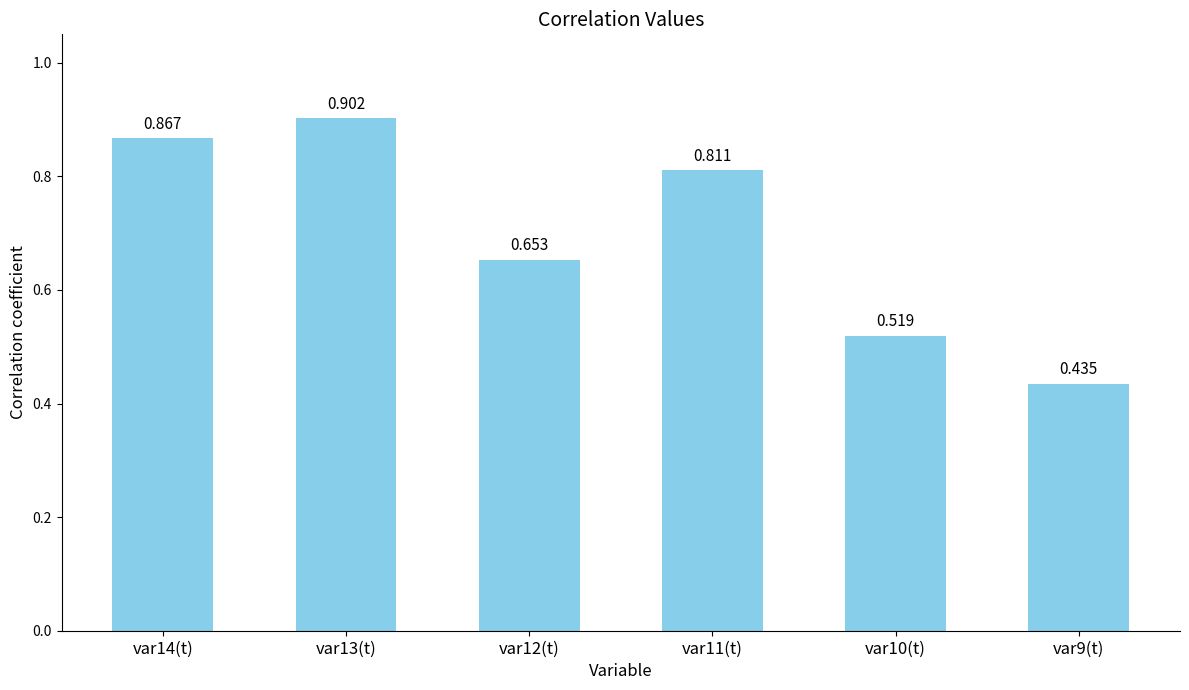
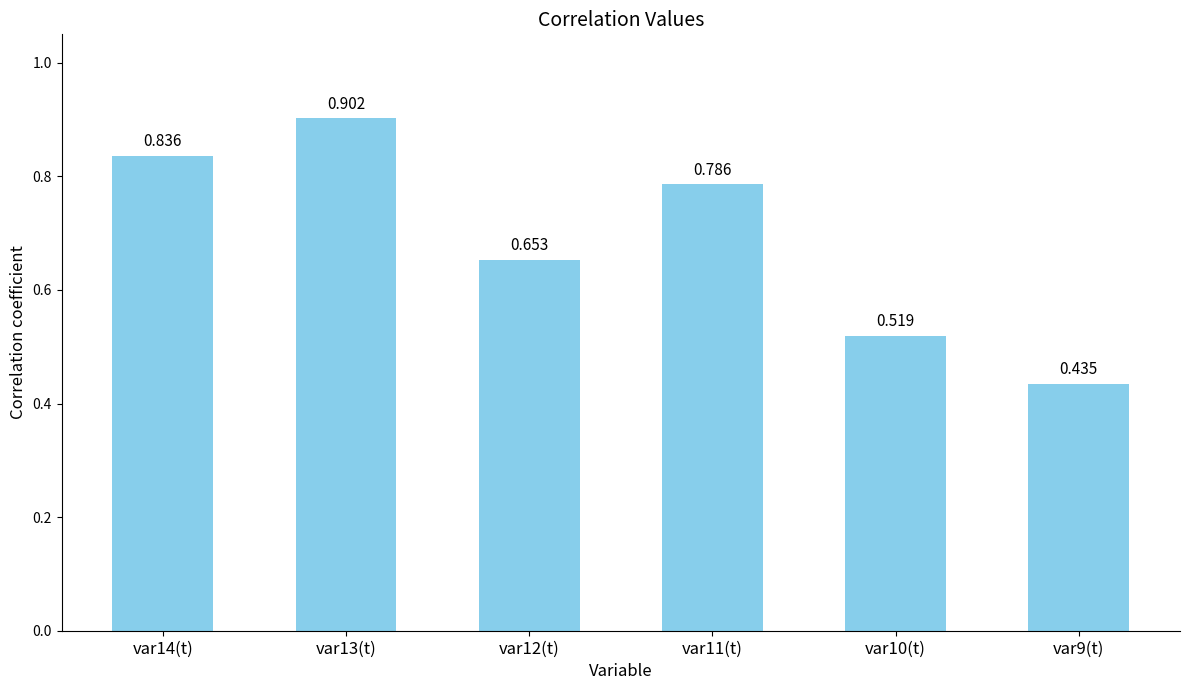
var14(t): 0.867 -> 0.836
var11(t): 0.811 -> 0.786
